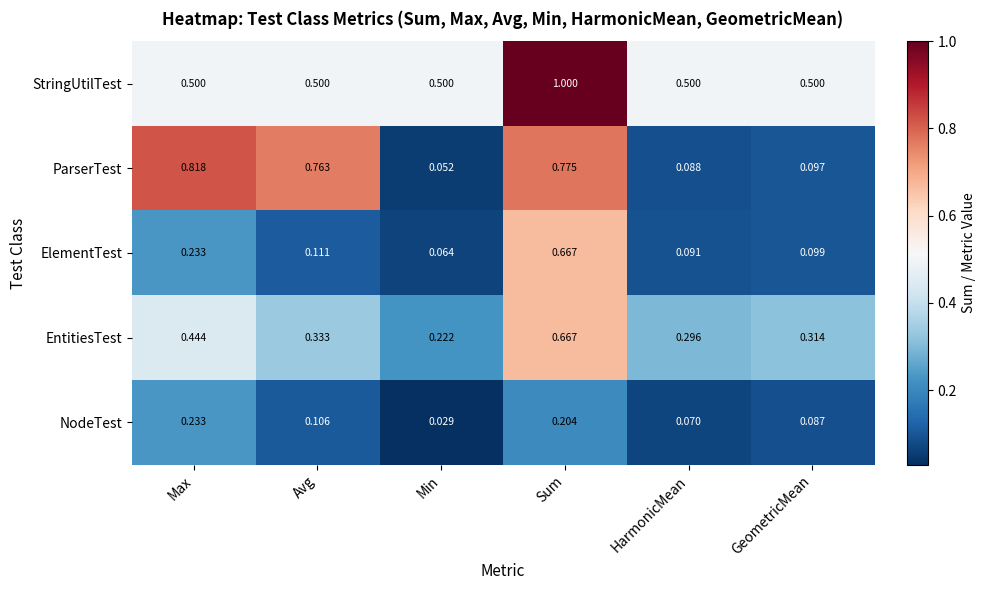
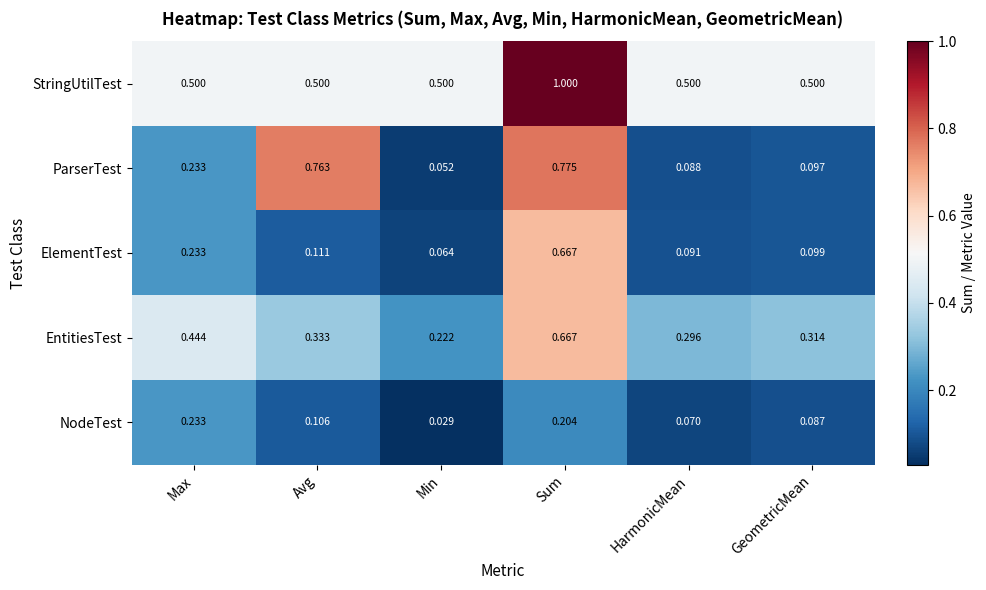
ParserTest, Max: 0.818 -> 0.233
